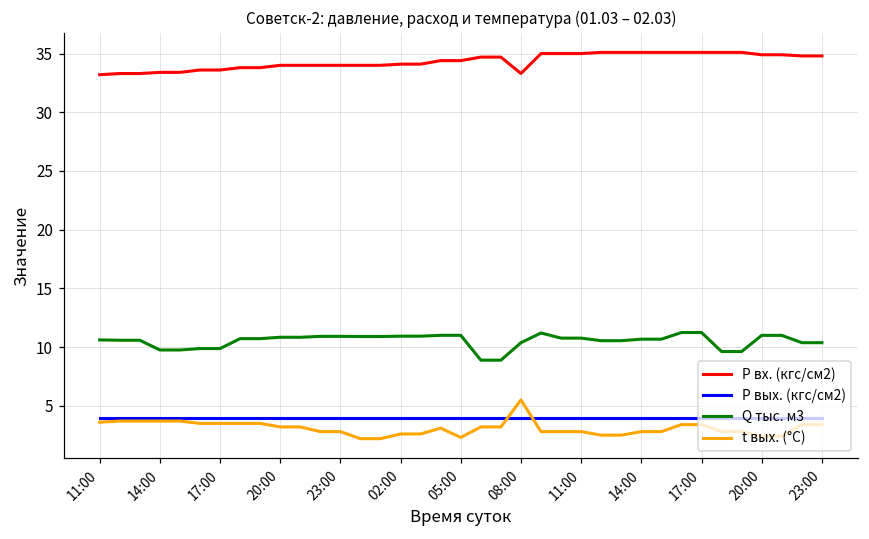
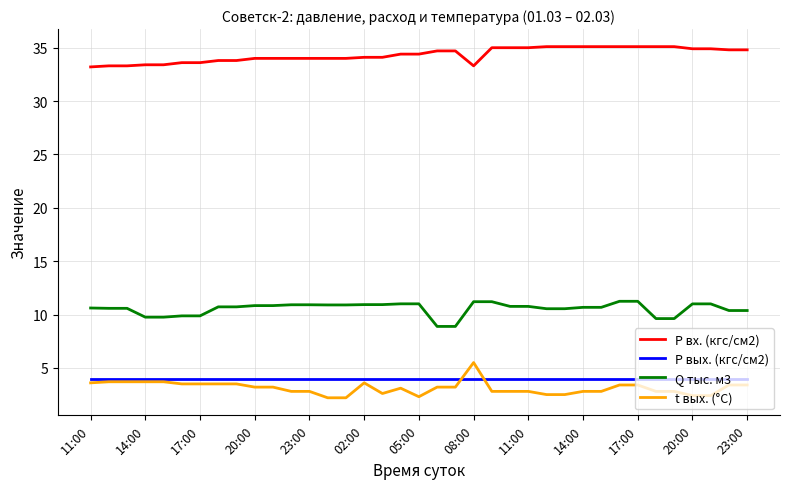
t вых. (°C), 02:00: 2.6 -> 3.6
Q тыс. м3, 08:00: 10.4 -> 11.2
